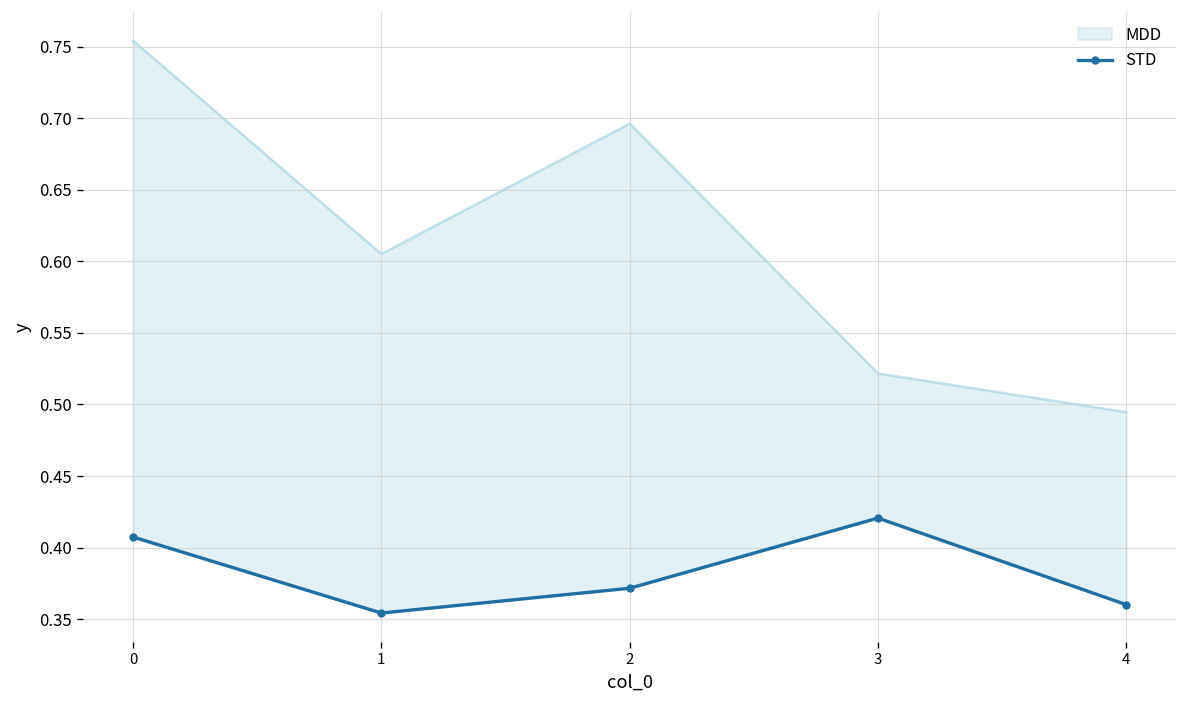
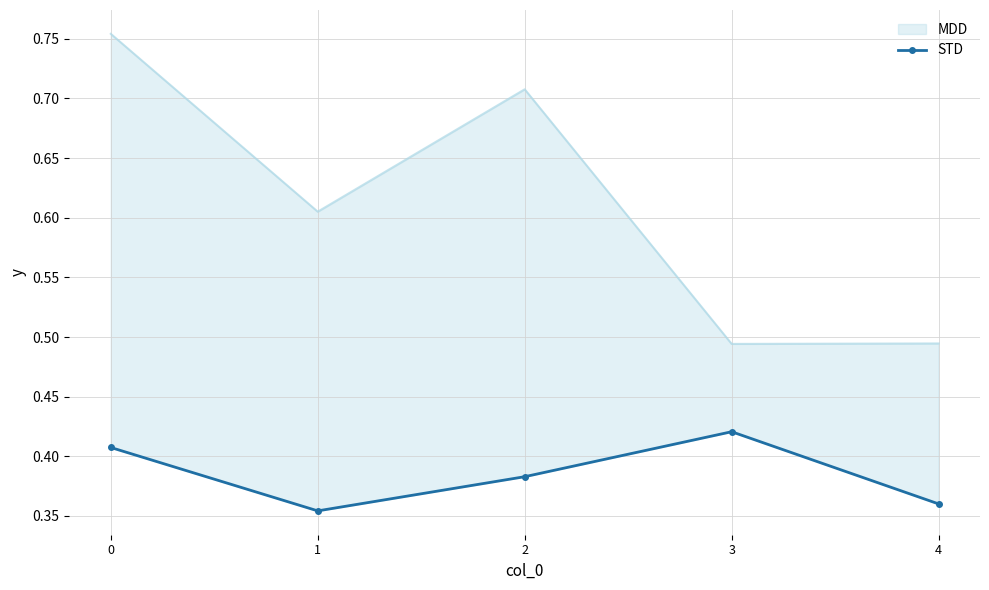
MDD, 2: 0.696 -> 0.708
STD, 2: 0.372 -> 0.383
MDD, 3: 0.522 -> 0.494
